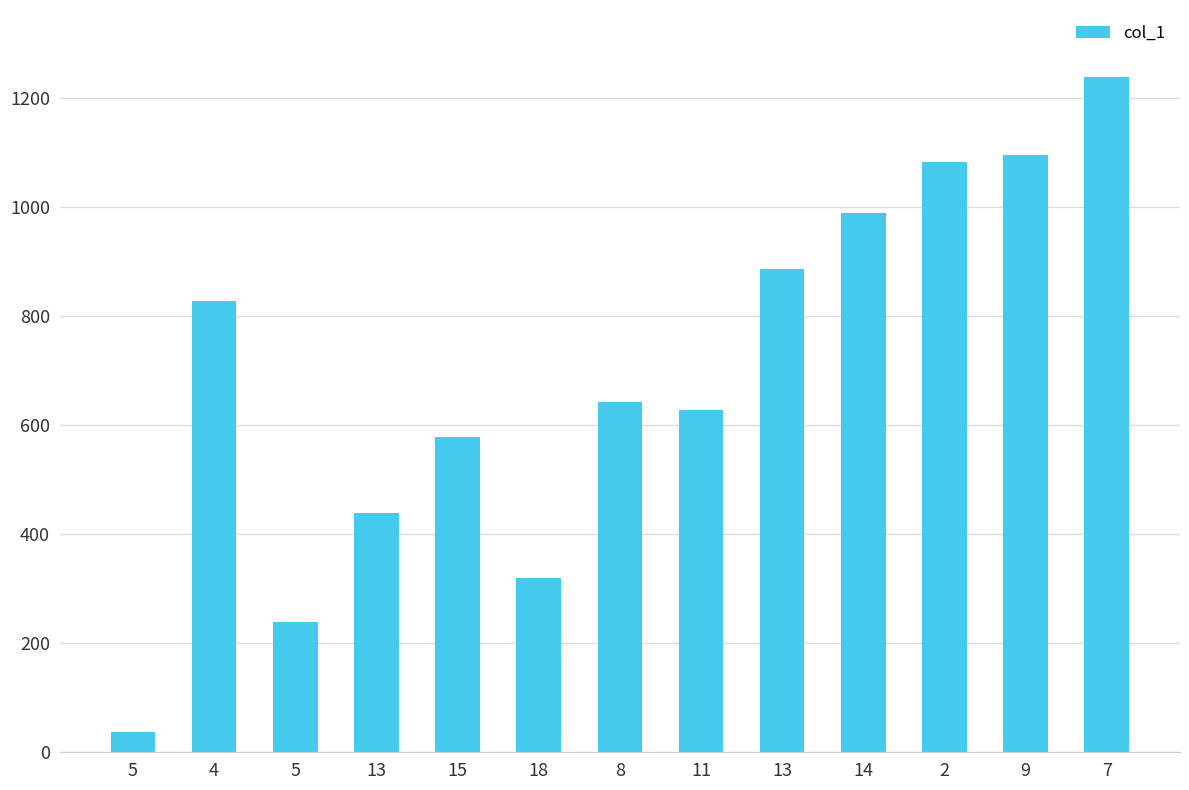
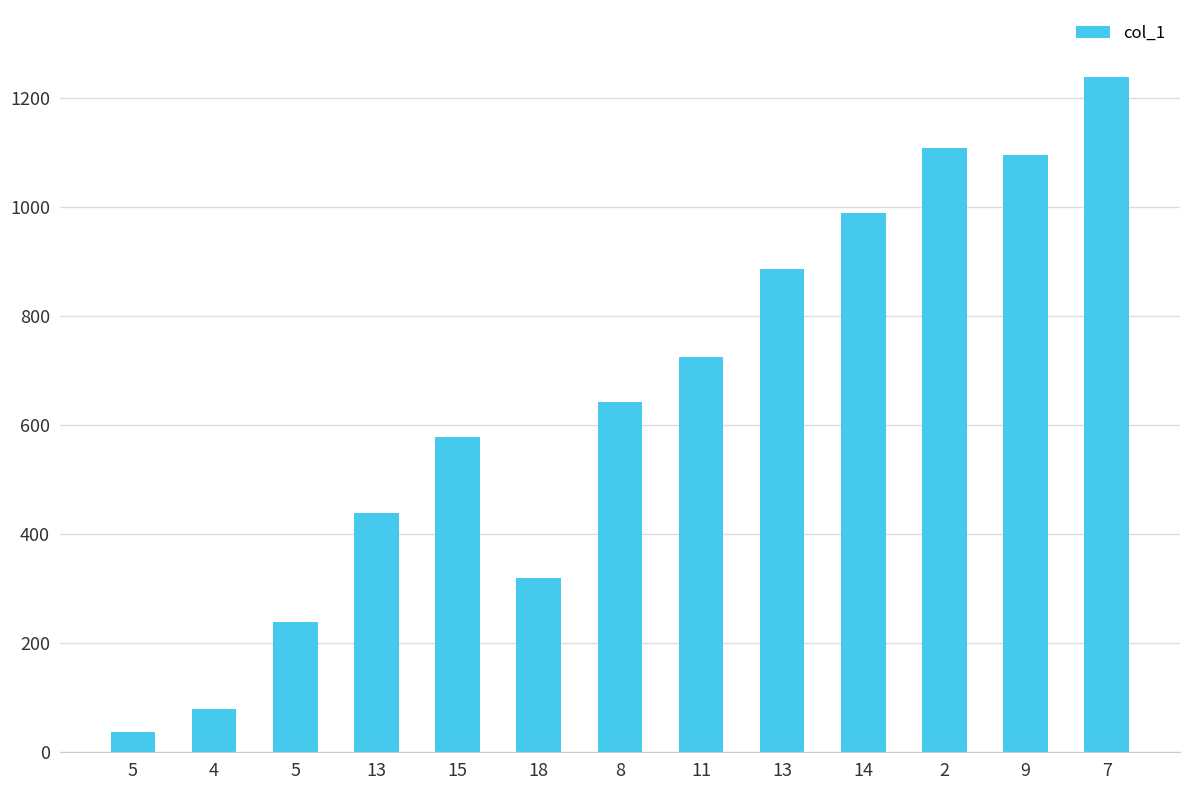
4: 830 -> 80
11: 630 -> 720
2: 1080 -> 1110
